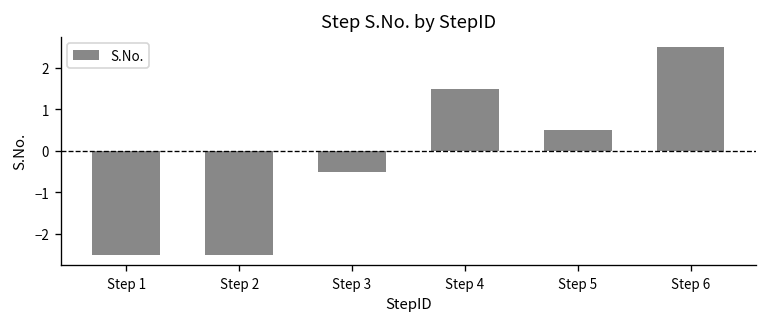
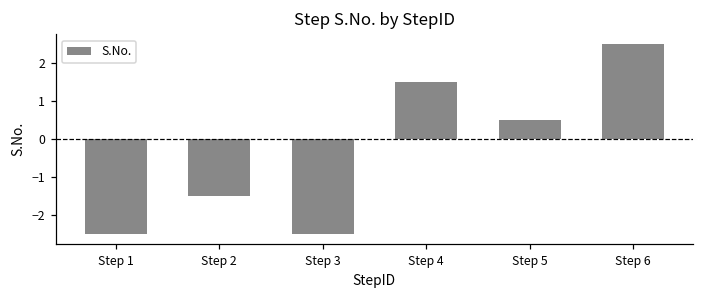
Step 2: -2.5 -> -1.5
Step 3: -0.5 -> -2.5
